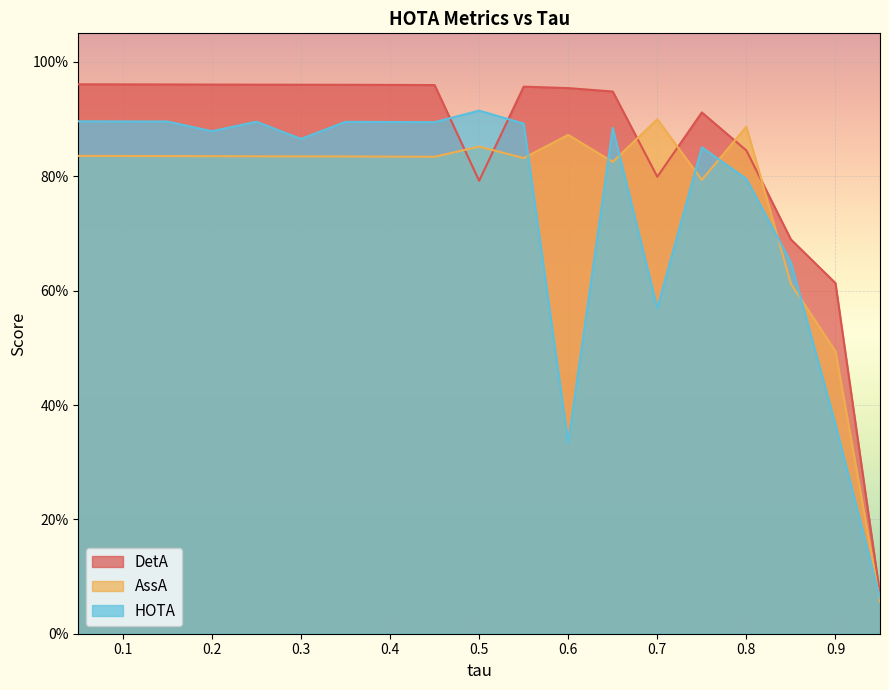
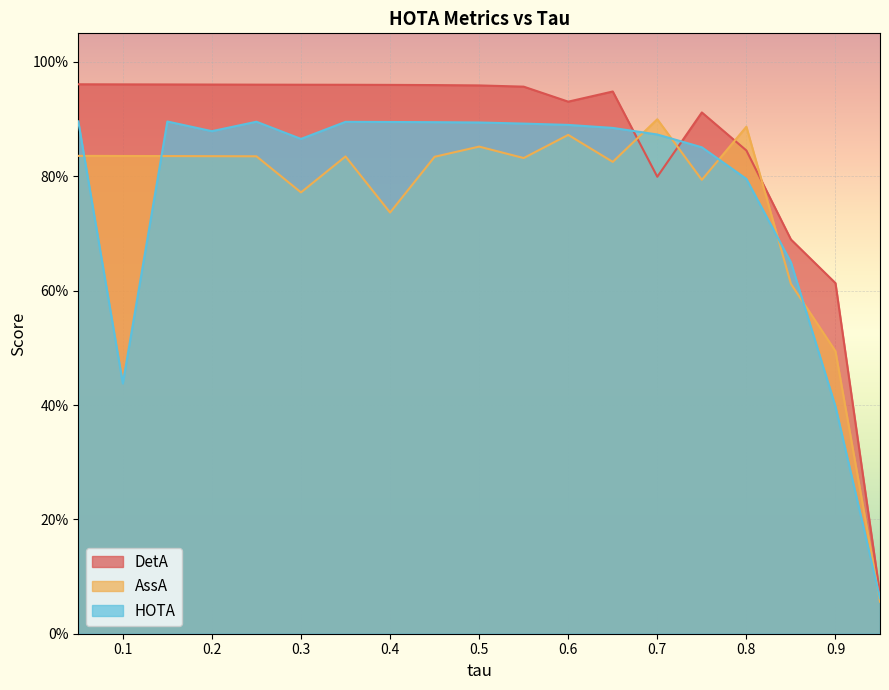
HOTA, 0.1: 90% -> 44%
AssA, 0.3: 83% -> 77%
AssA, 0.4: 83% -> 74%
DetA, 0.5: 79% -> 96%
HOTA, 0.5: 91% -> 89%
DetA, 0.6: 95% -> 93%
HOTA, 0.6: 33% -> 89%
HOTA, 0.7: 57% -> 87%
HOTA, 0.9: 37% -> 40%
